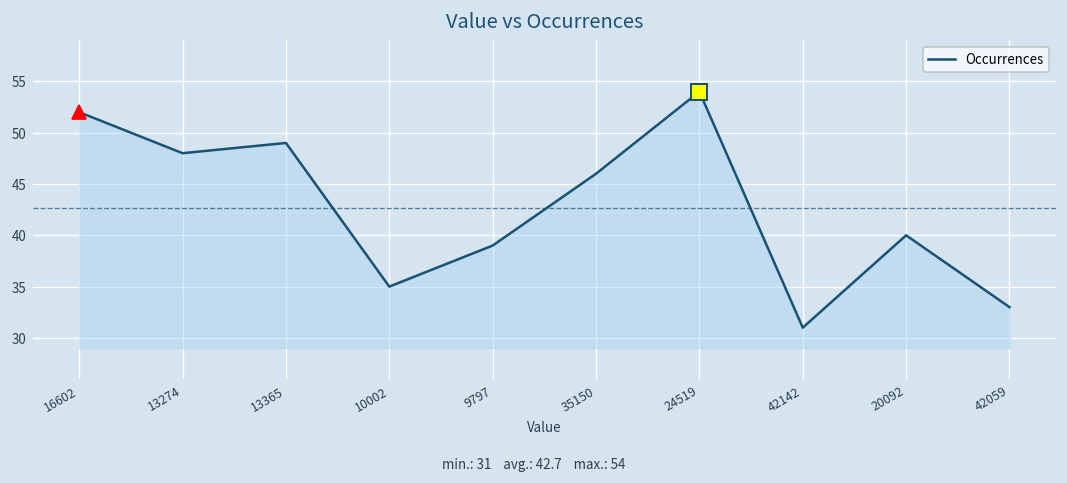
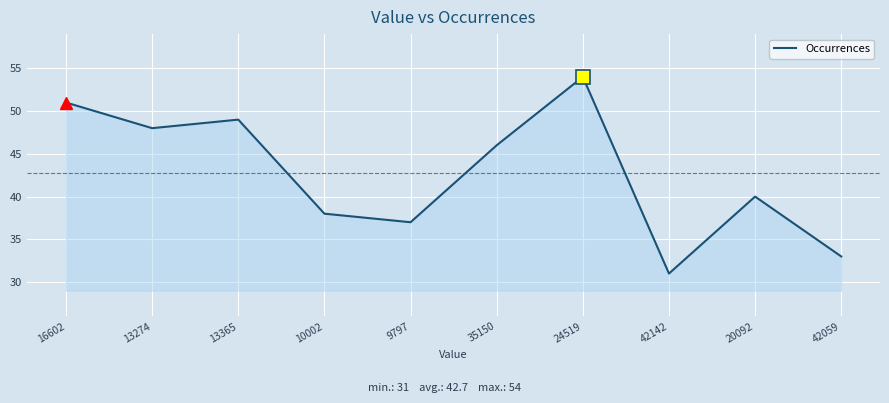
Occurrences, 16602: 52 -> 51
Occurrences, 10002: 35 -> 38
Occurrences, 9797: 39 -> 37
